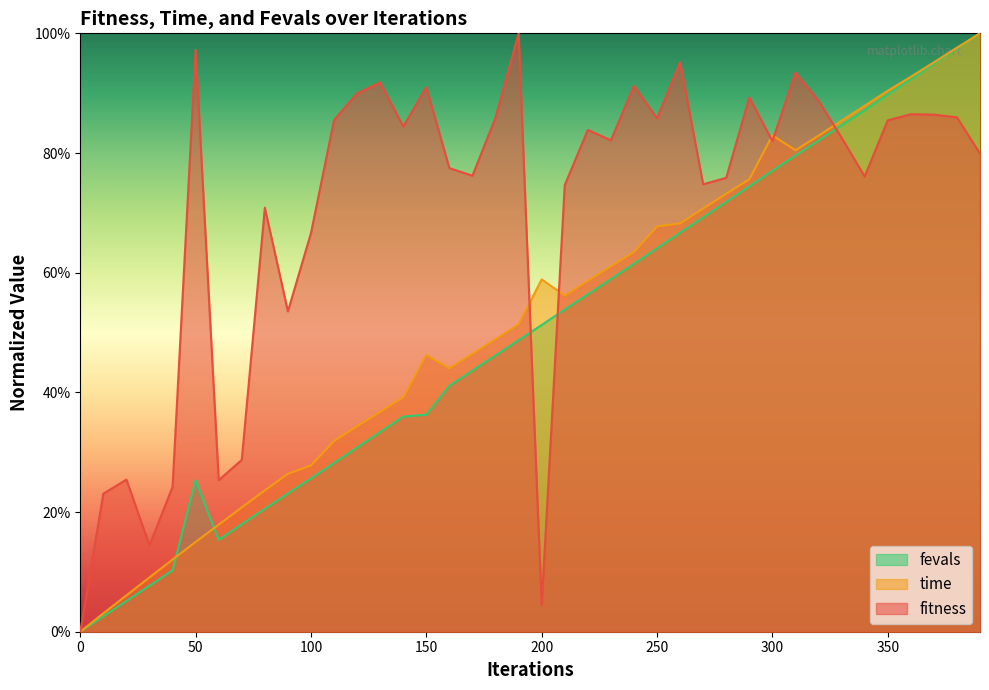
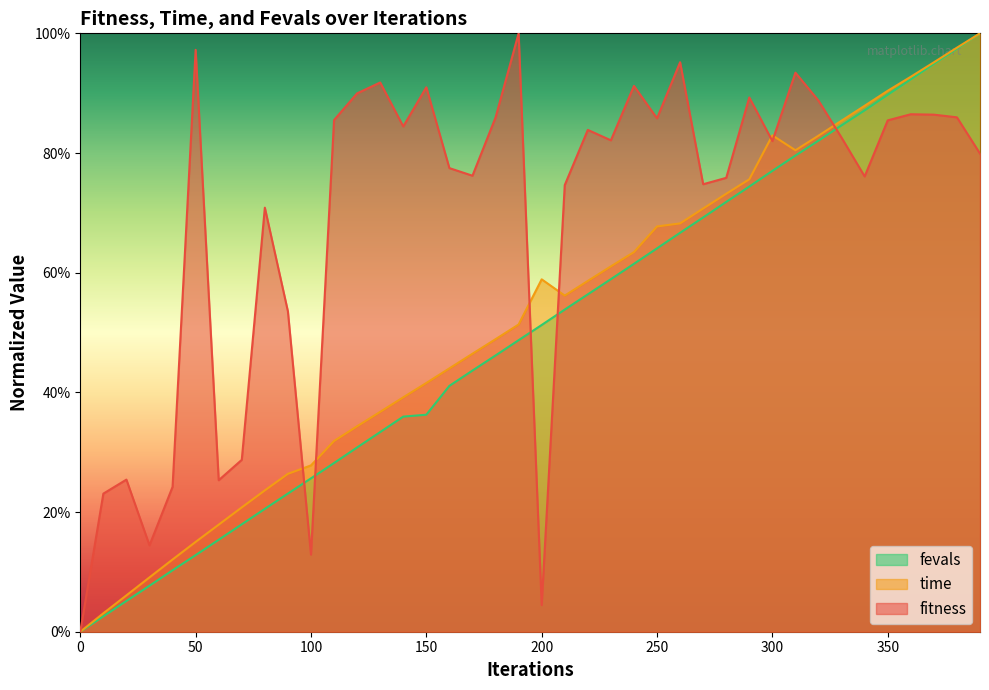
fevals, 50: 25% -> 13%
fitness, 100: 67% -> 13%
time, 150: 46% -> 42%
